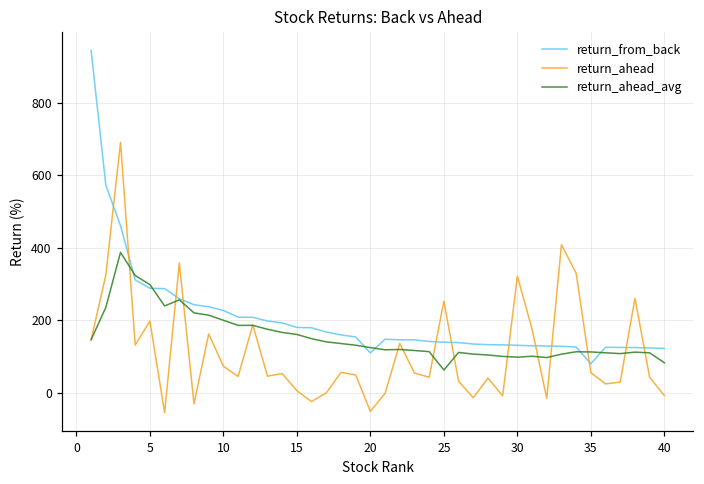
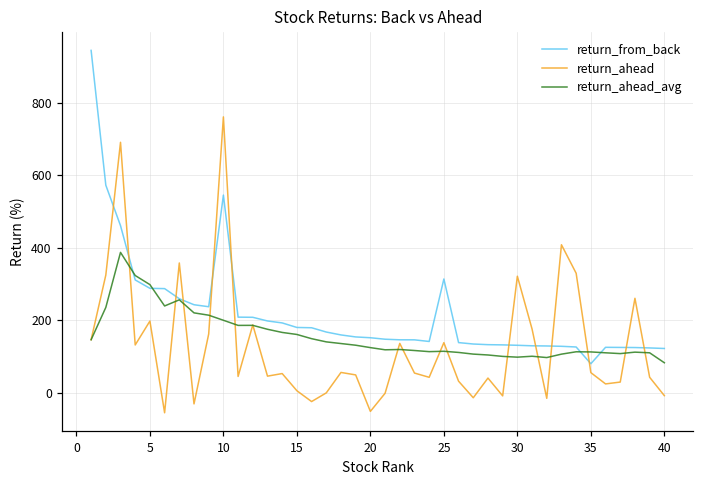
return_from_back, 10: 230 -> 550
return_ahead, 10: 70 -> 760
return_from_back, 20: 110 -> 150
return_from_back, 25: 140 -> 310
return_ahead, 25: 250 -> 140
return_ahead_avg, 25: 60 -> 110
